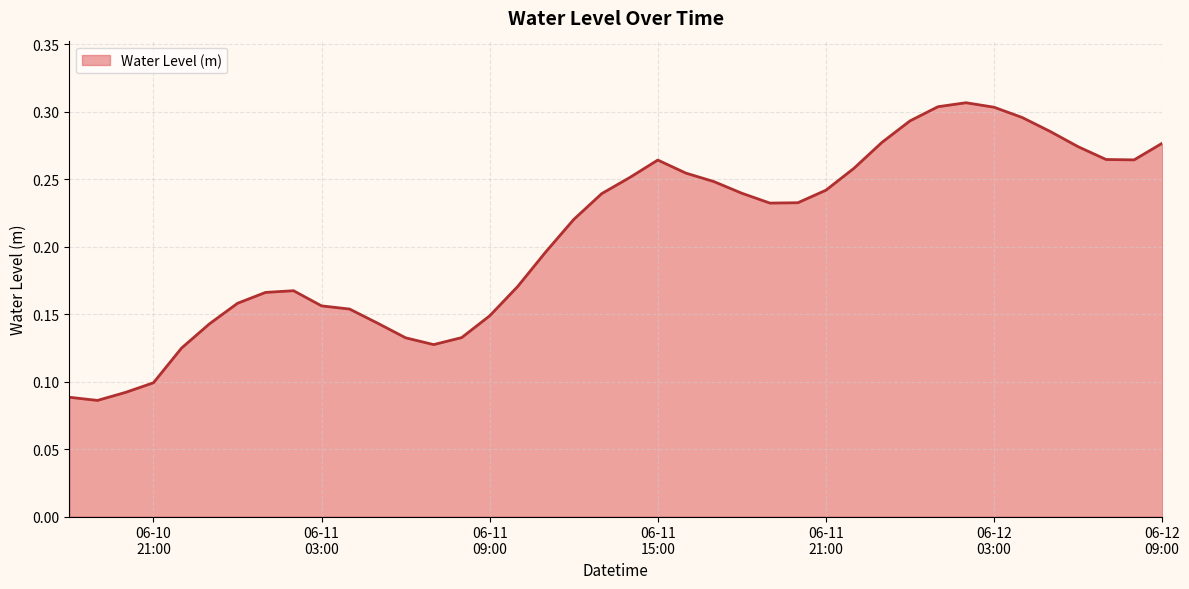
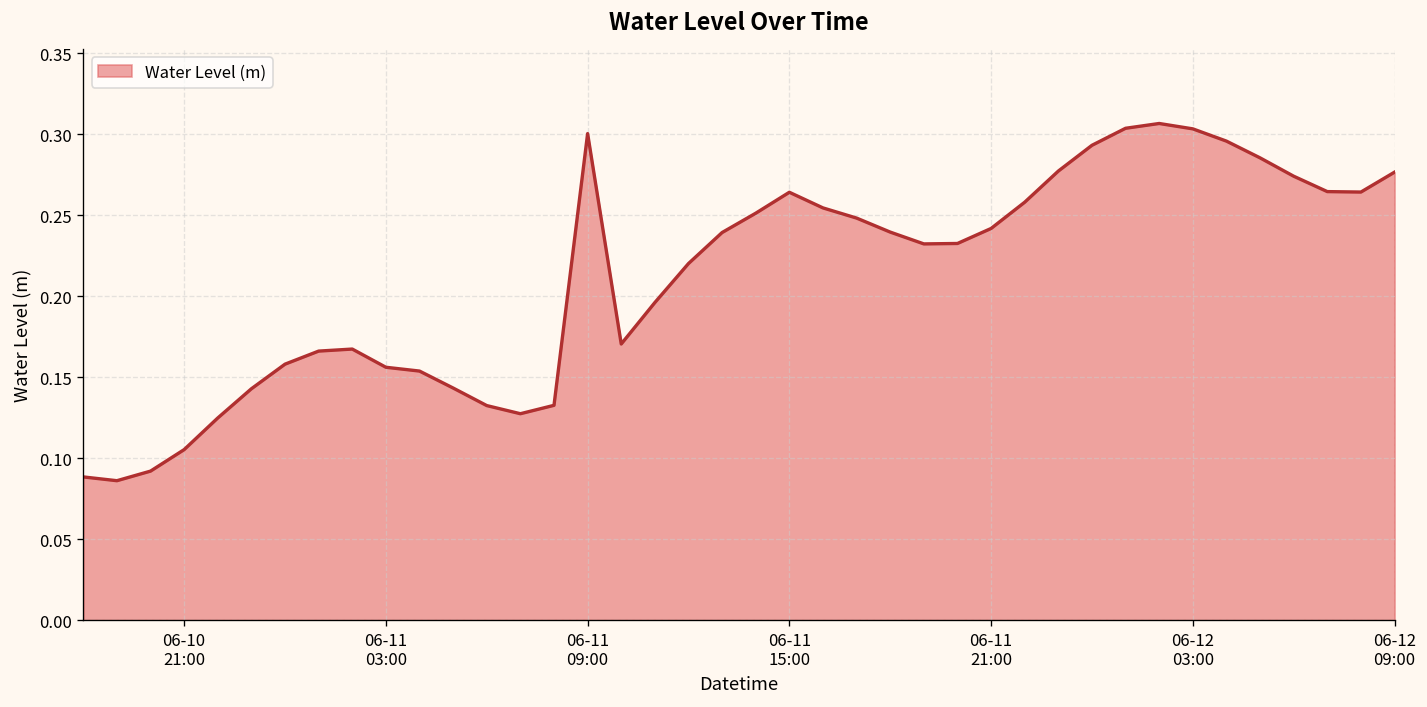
06-10 21:00: 0.099 -> 0.105
06-11 09:00: 0.149 -> 0.300
